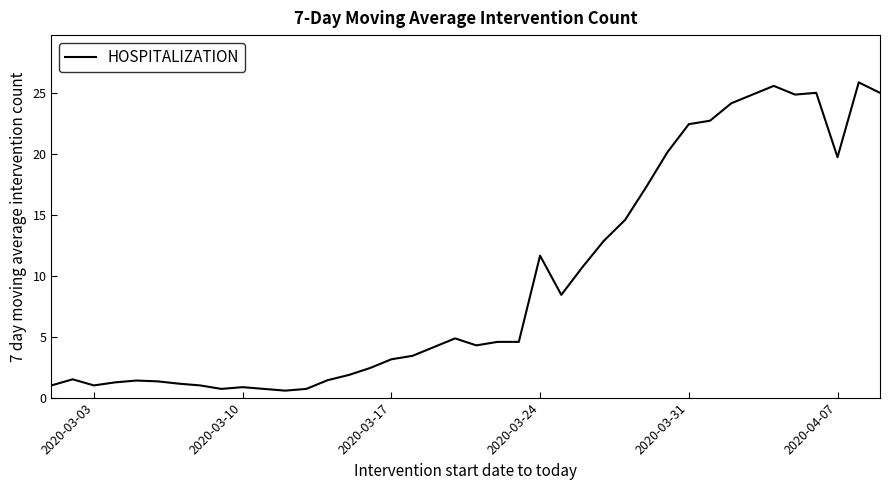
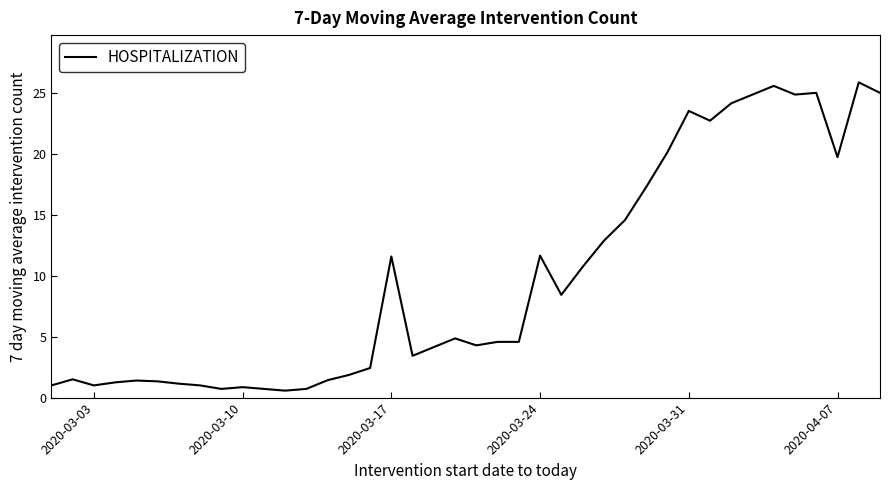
2020-03-17: 3.1 -> 11.6
2020-03-31: 22.4 -> 23.5
